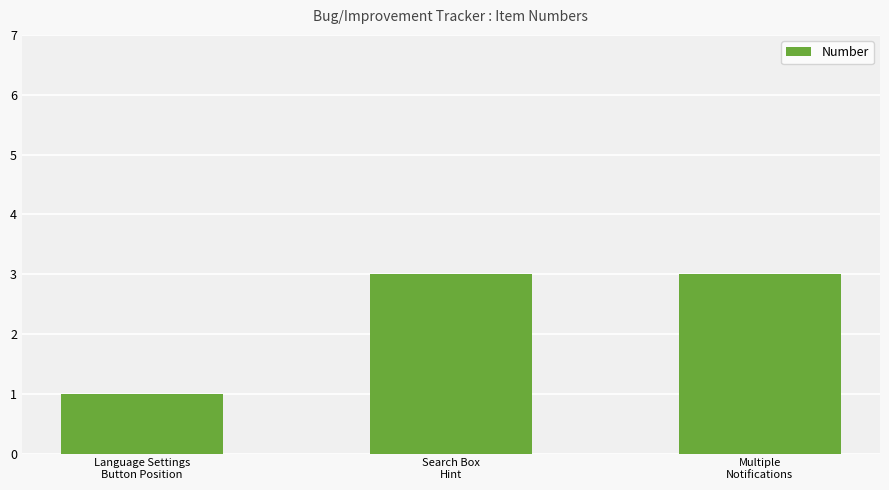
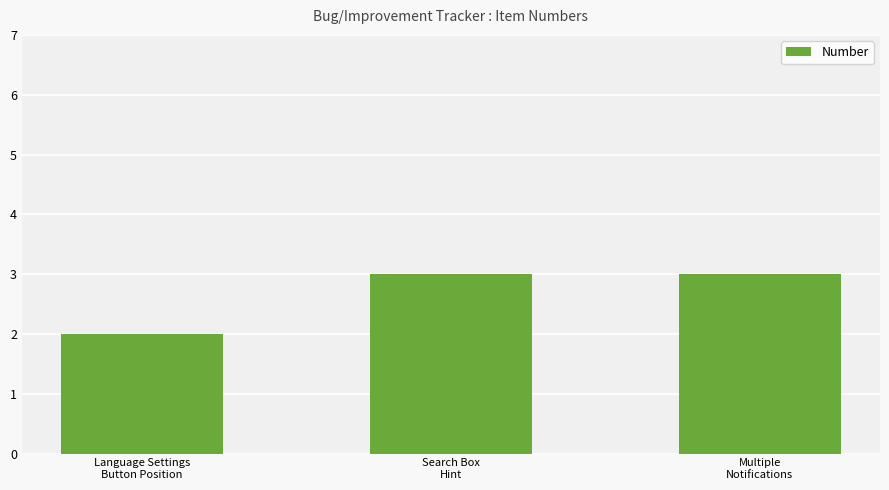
Language Settings Button Position: 1 -> 2
